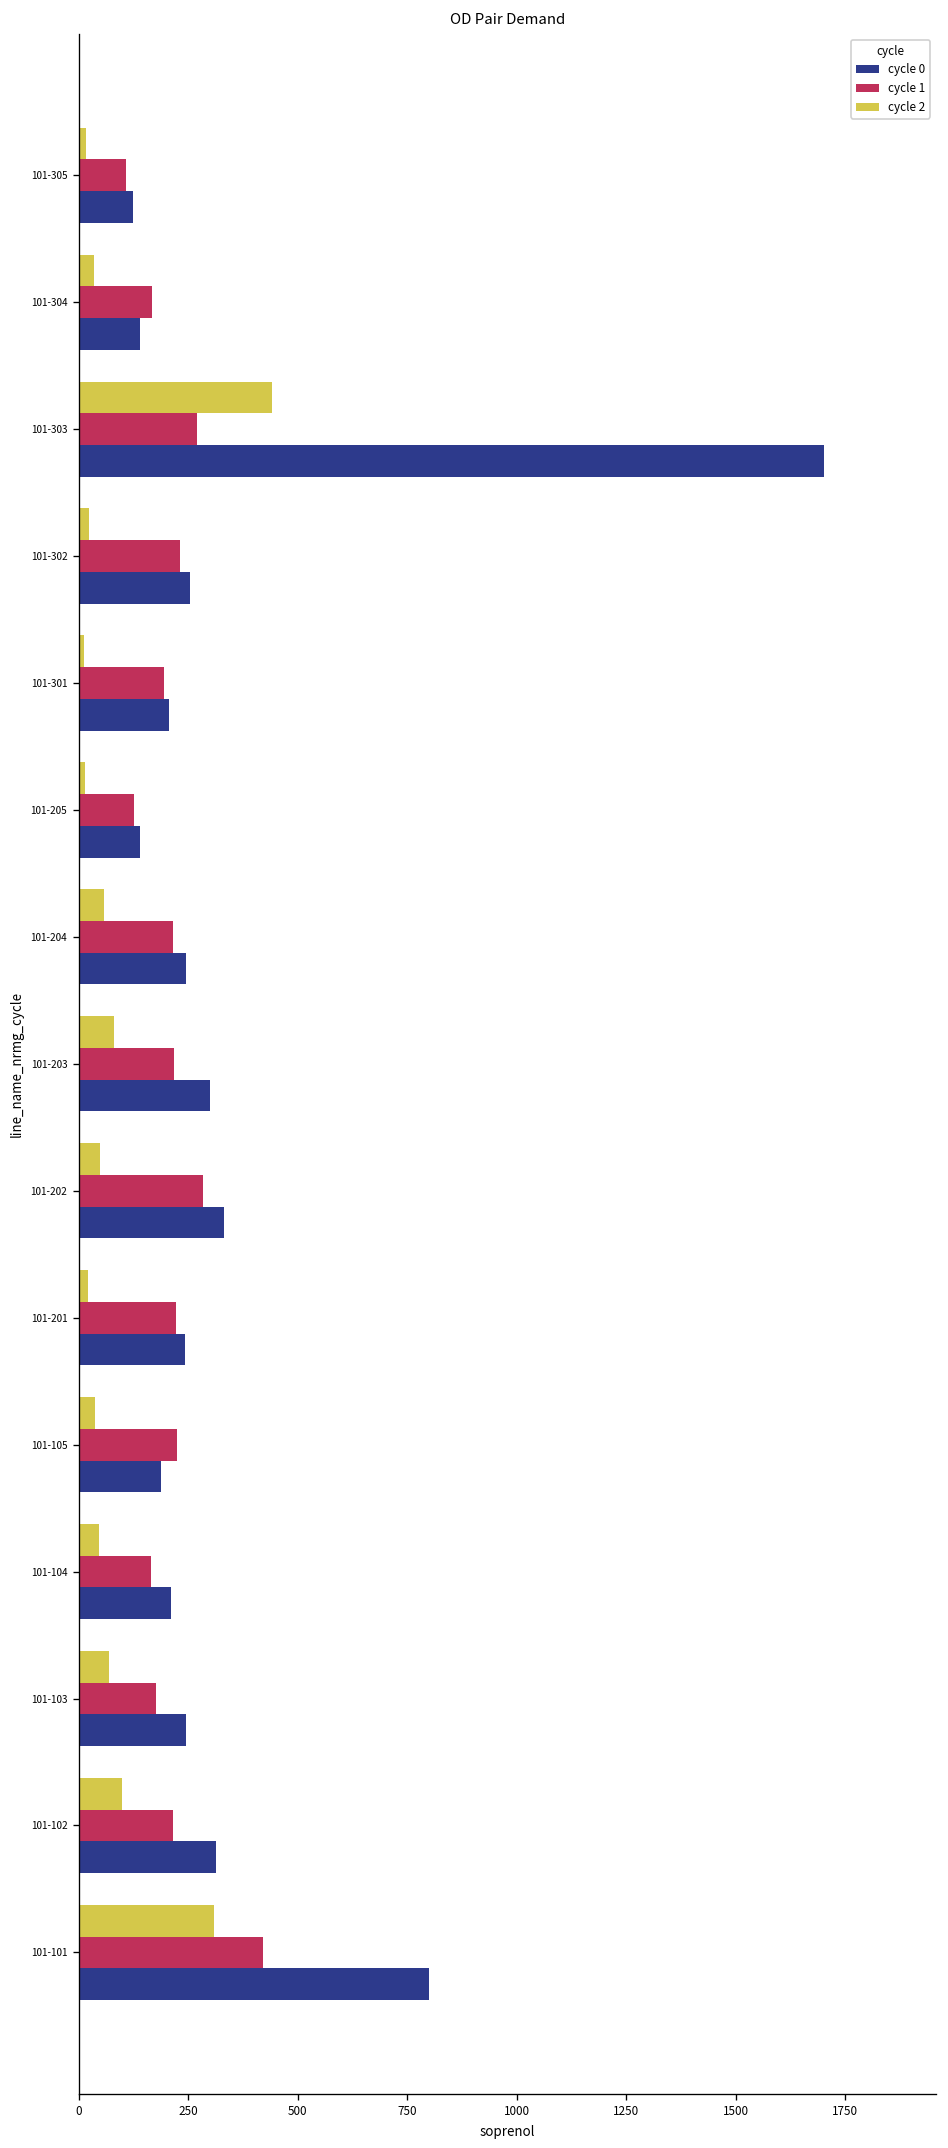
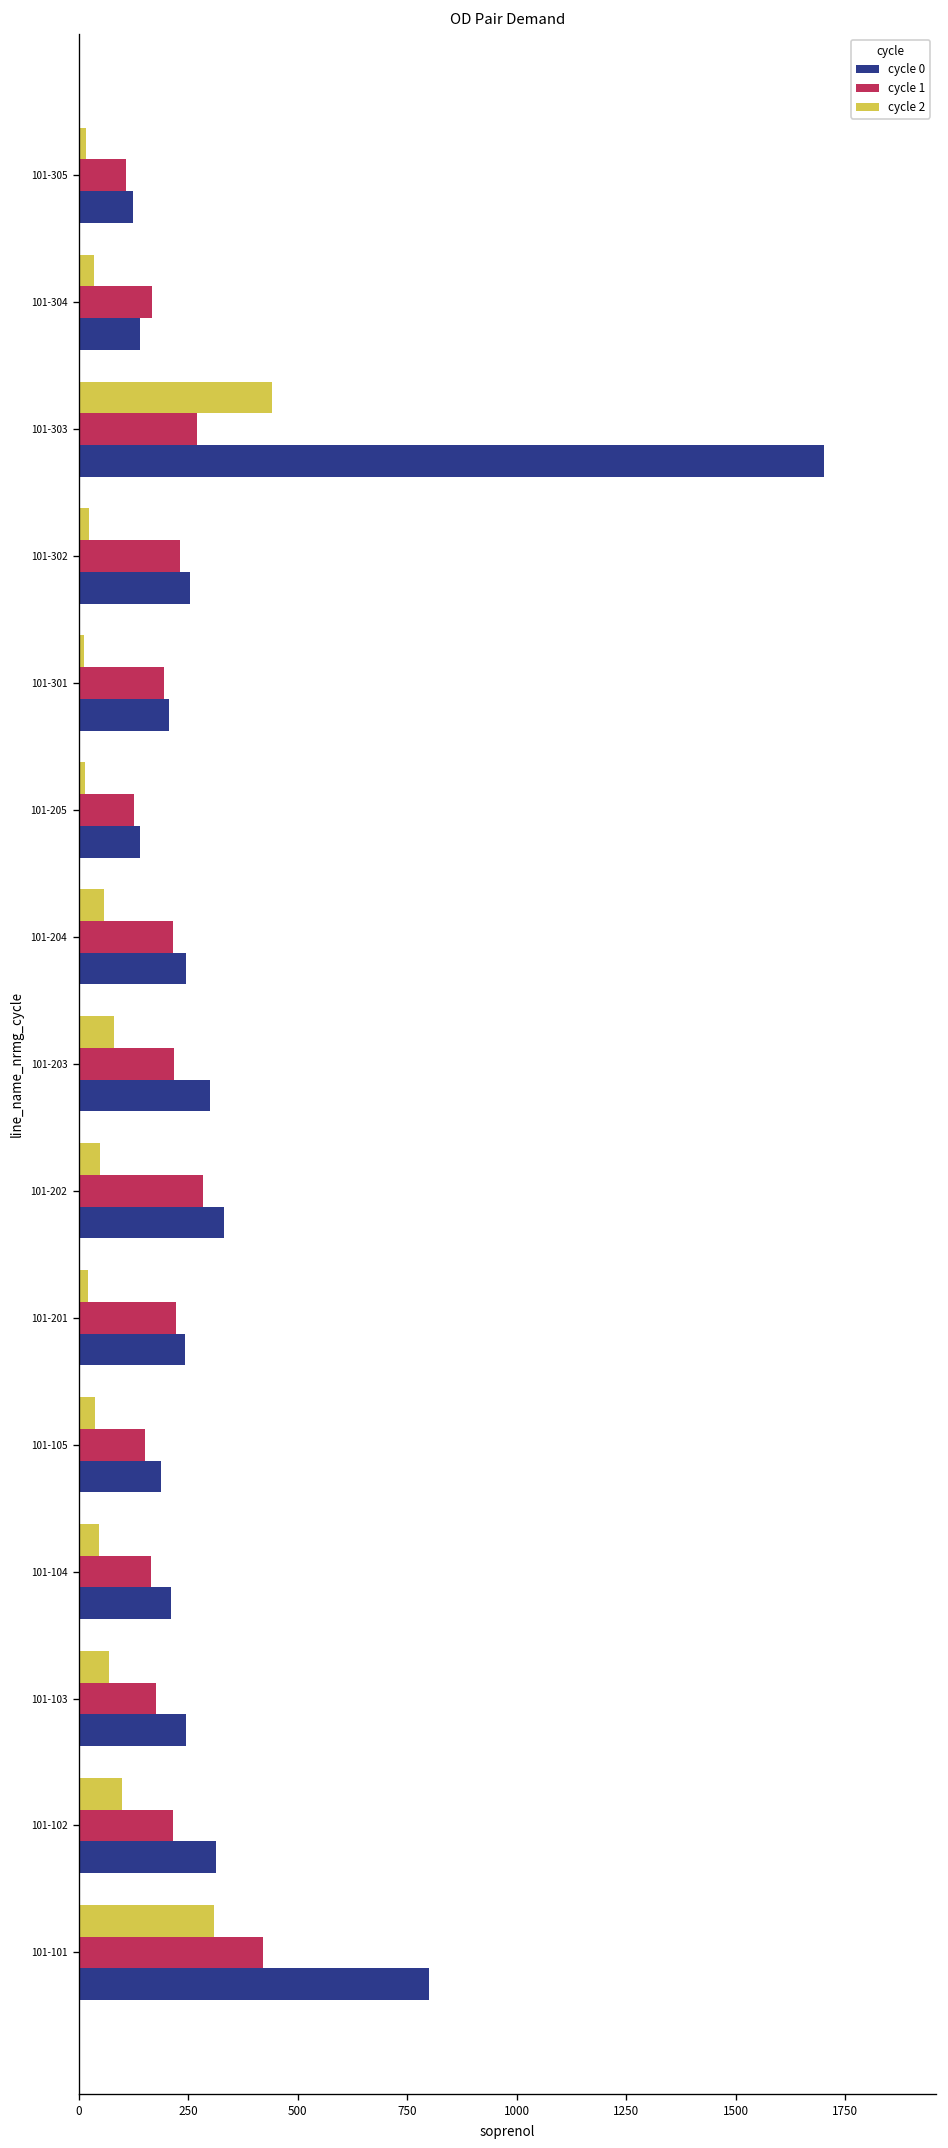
cycle 1, 101-105: 230 -> 150
